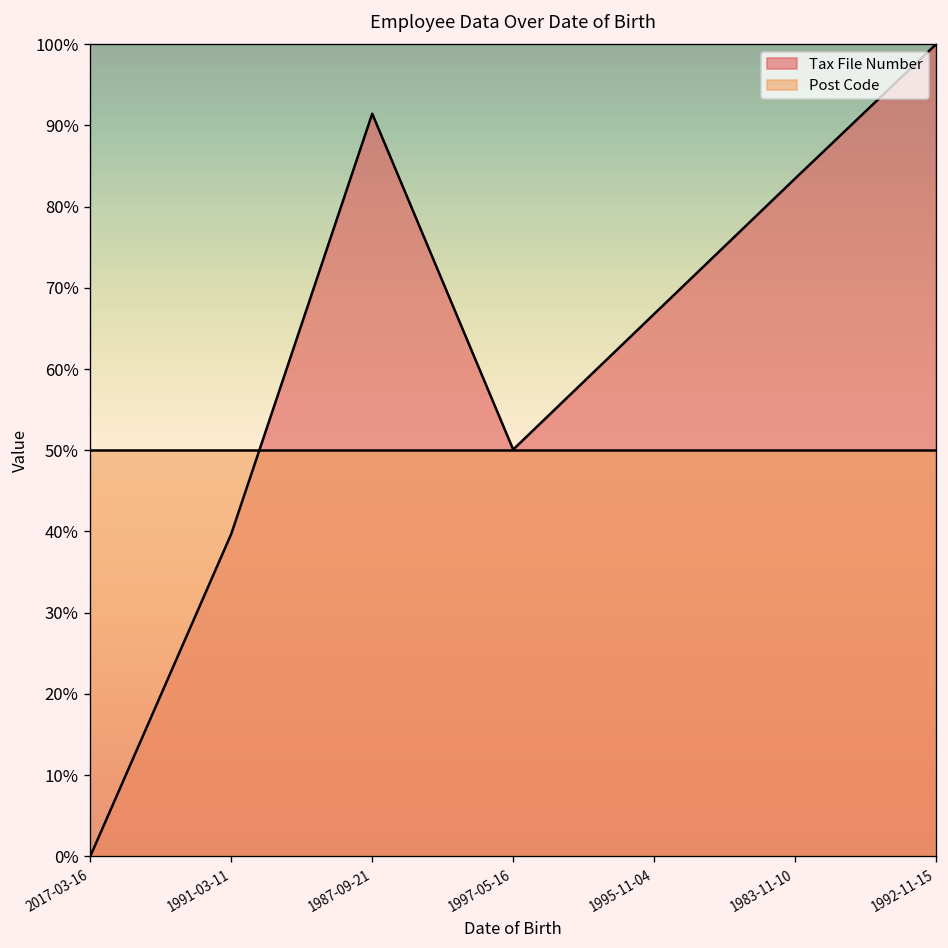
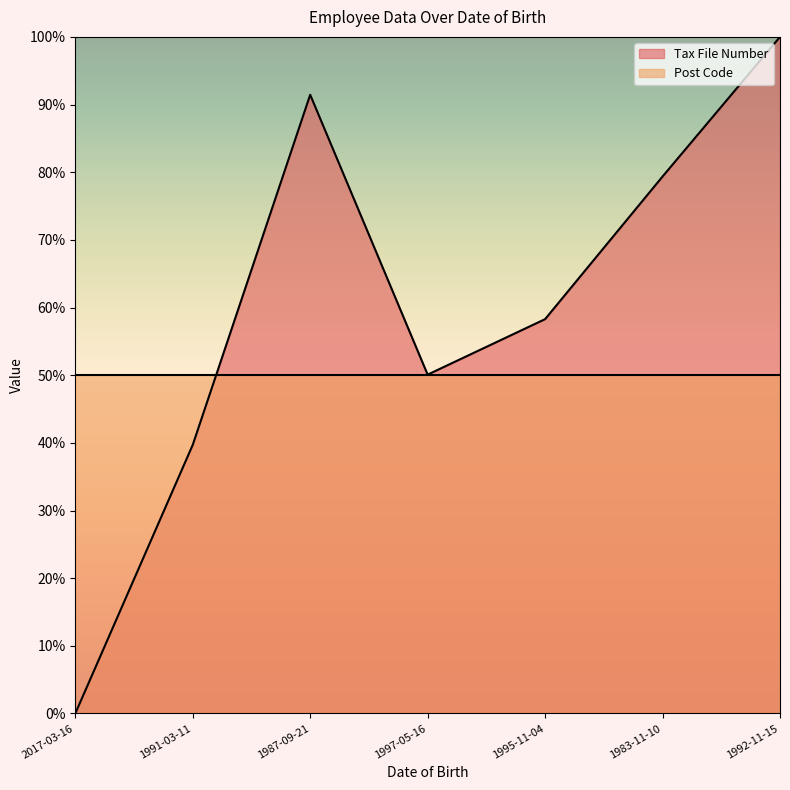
Tax File Number, 1995-11-04: 67% -> 58%
Tax File Number, 1983-11-10: 83% -> 79%
